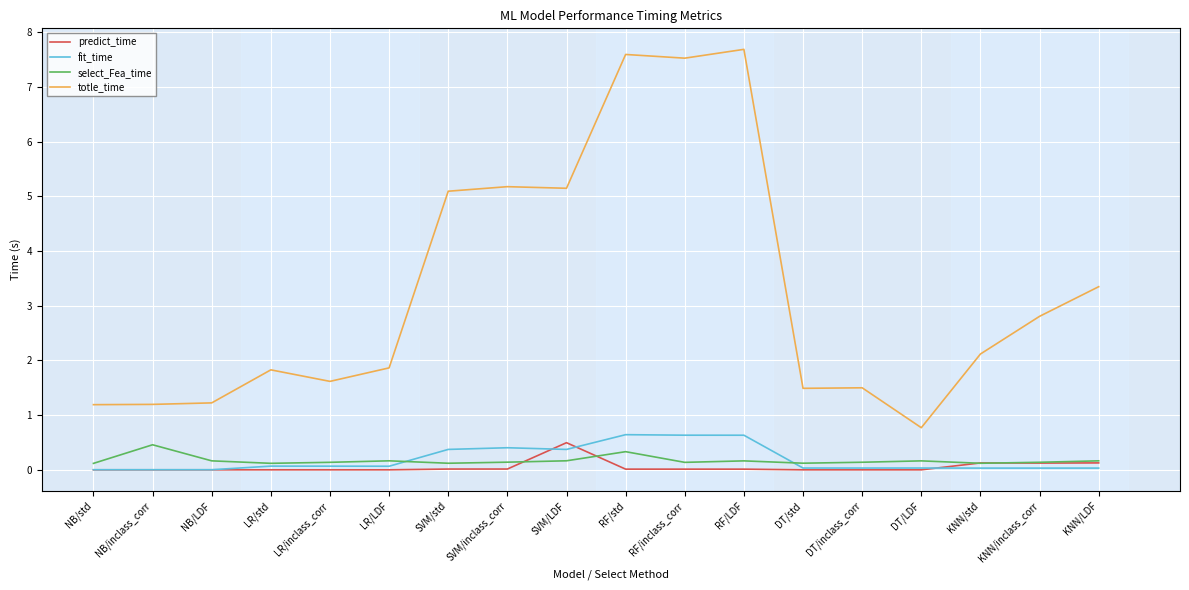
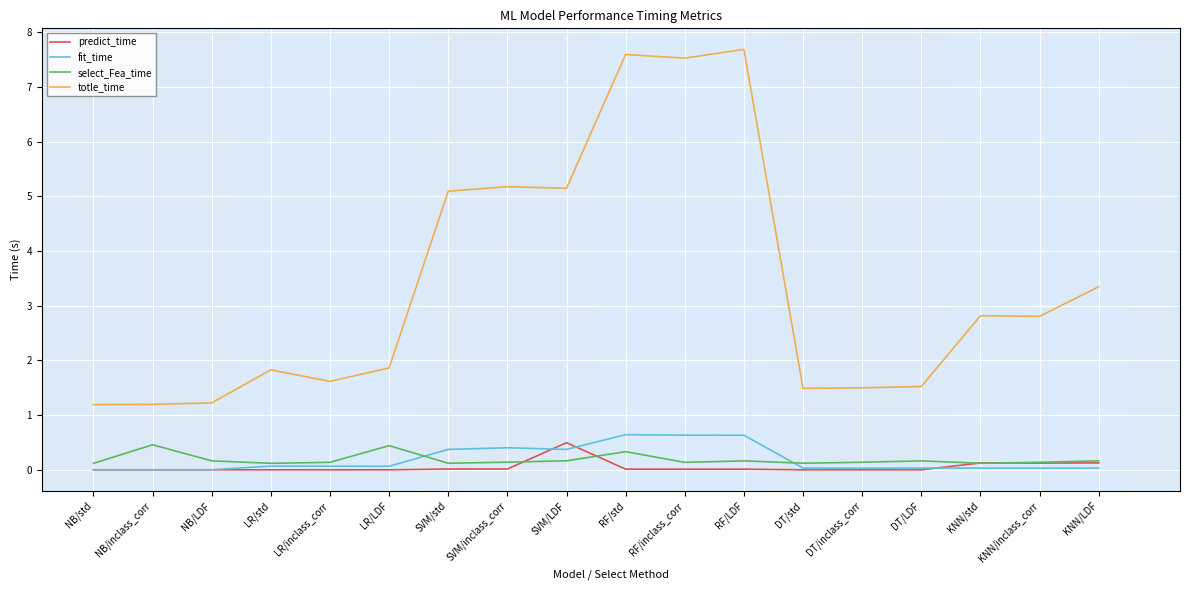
select_Fea_time, LR/LDF: 0.2 -> 0.4
totle_time, DT/LDF: 0.8 -> 1.5
totle_time, KNN/std: 2.1 -> 2.8
